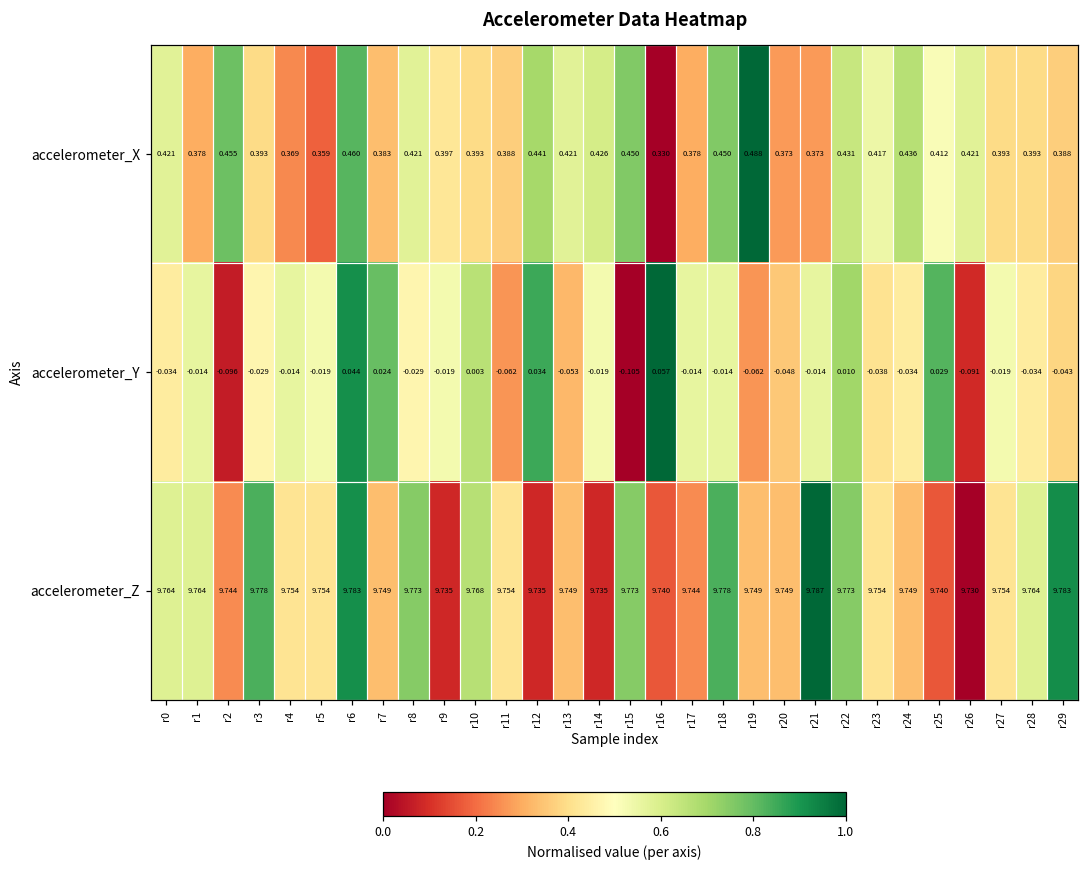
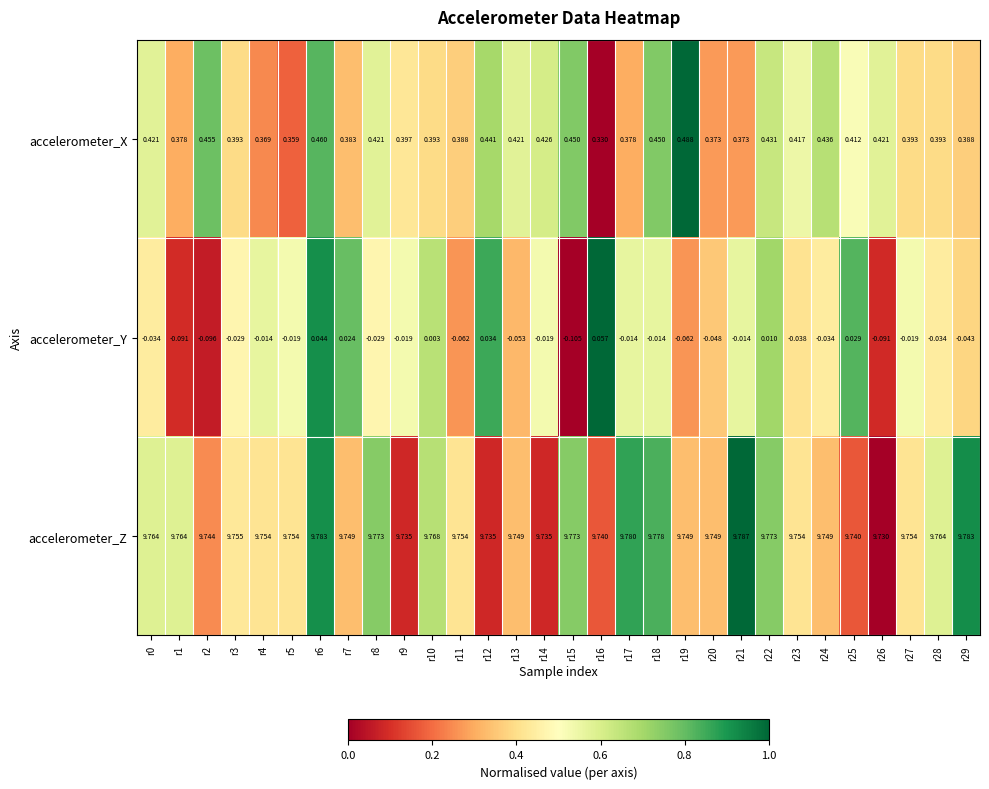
accelerometer_Y, r1: -0.014 -> -0.091
accelerometer_Z, r3: 9.778 -> 9.755
accelerometer_Z, r17: 9.744 -> 9.780
